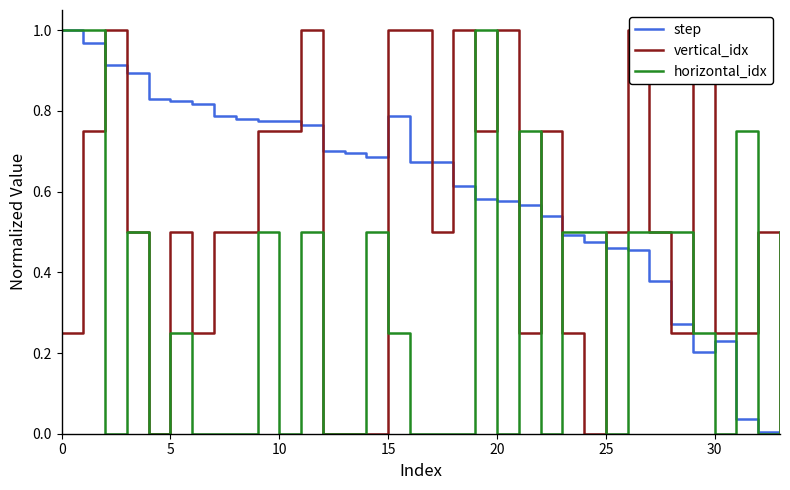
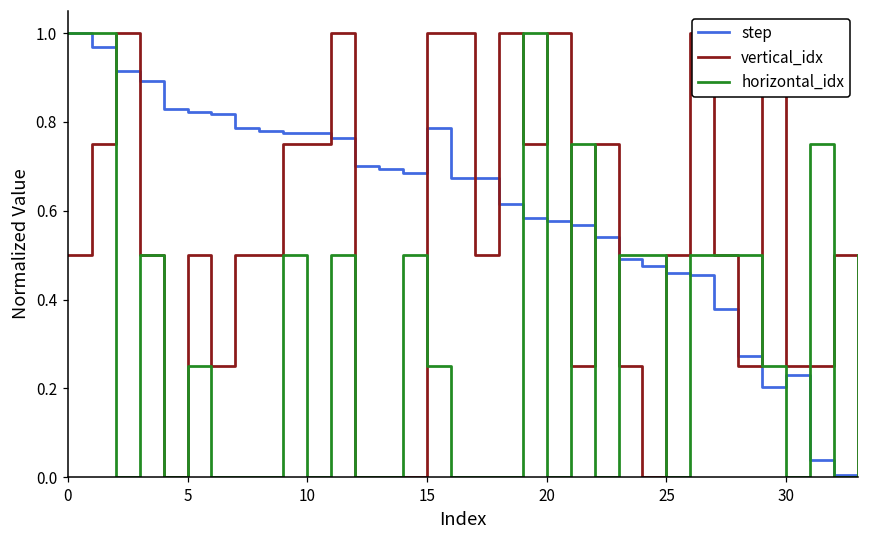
vertical_idx, 0: 0.25 -> 0.50
